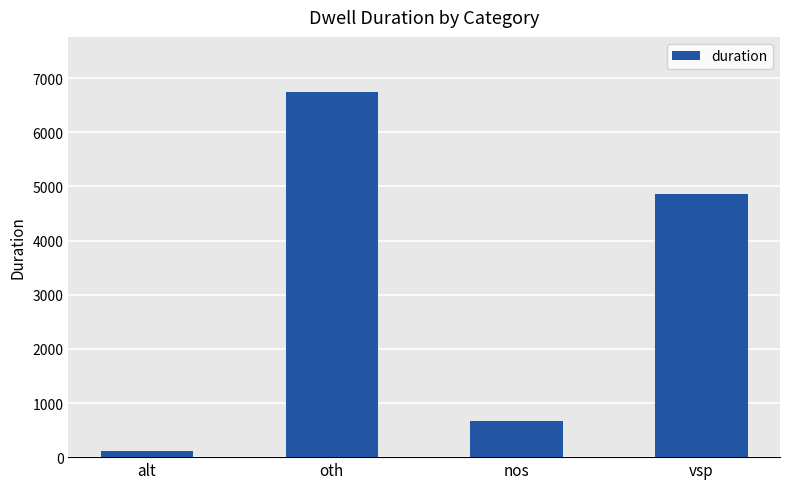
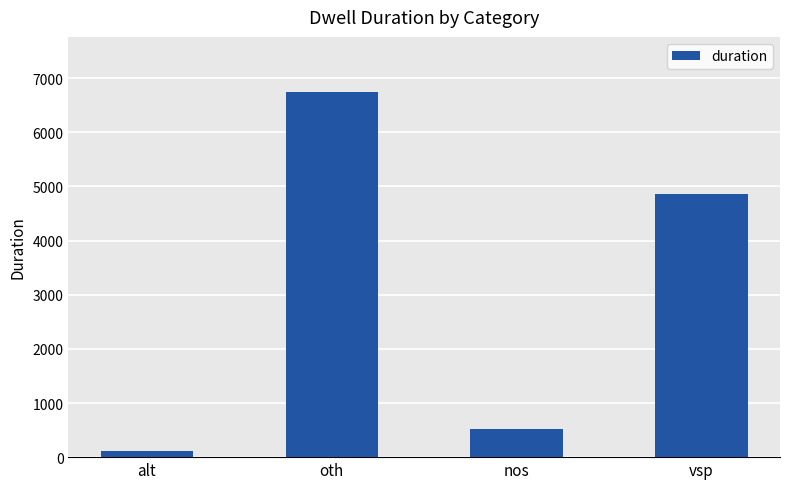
nos: 700 -> 500
